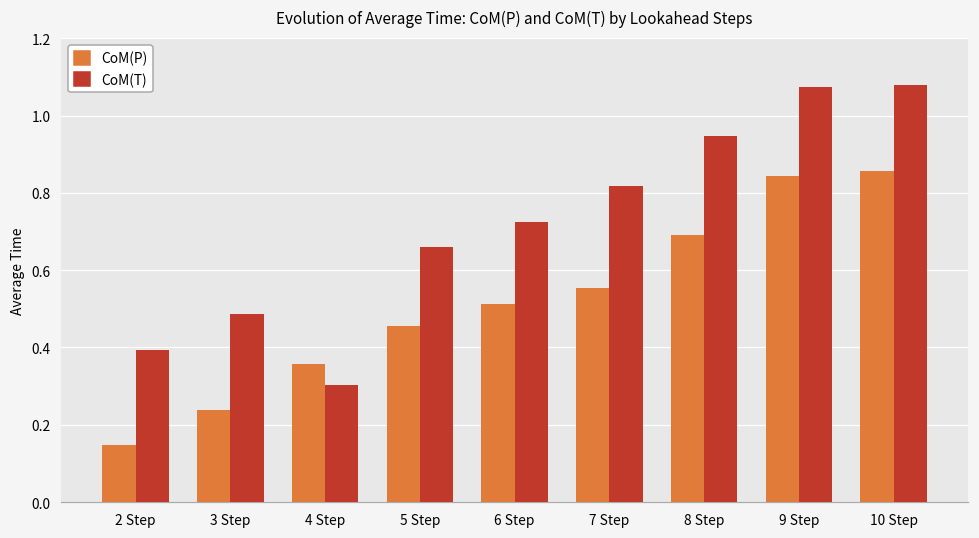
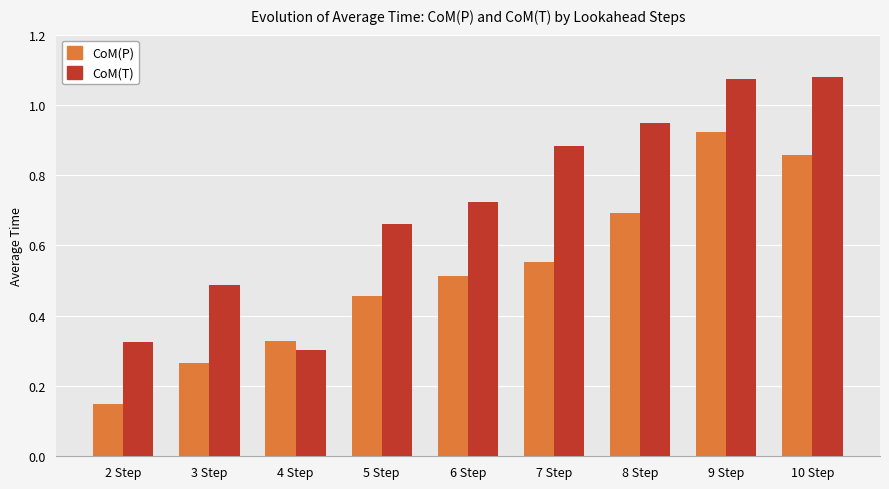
CoM(T), 2 Step: 0.39 -> 0.33
CoM(P), 3 Step: 0.24 -> 0.27
CoM(P), 4 Step: 0.36 -> 0.33
CoM(T), 7 Step: 0.82 -> 0.88
CoM(P), 9 Step: 0.84 -> 0.92
